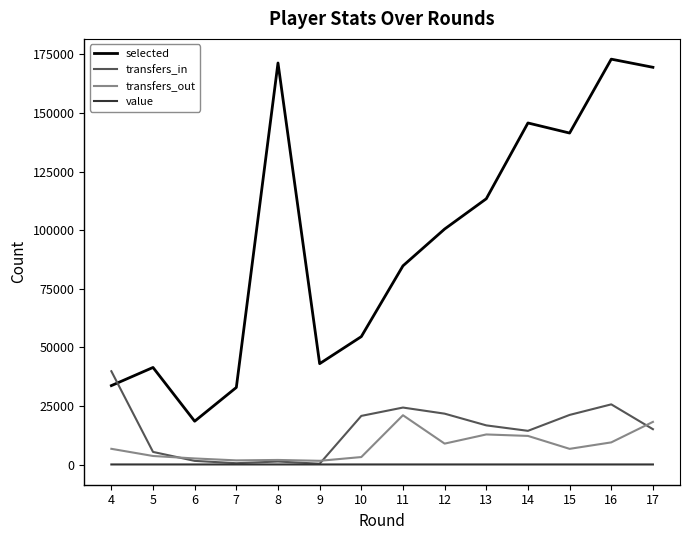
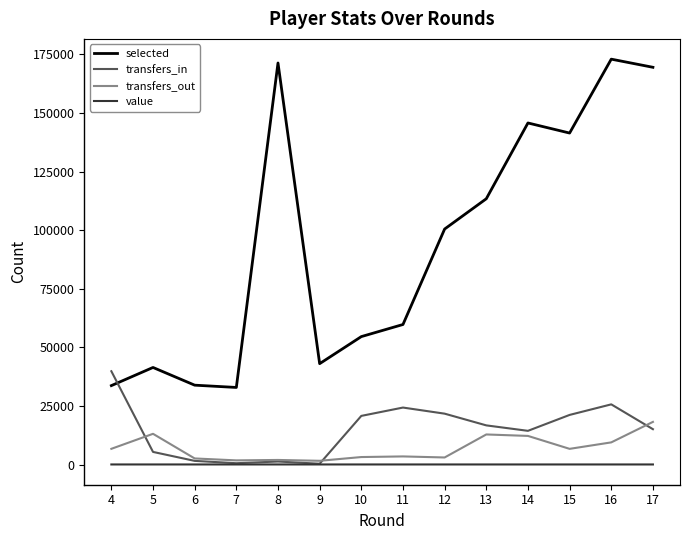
transfers_out, 5: 4000 -> 13000
selected, 6: 18000 -> 34000
selected, 11: 85000 -> 60000
transfers_out, 11: 21000 -> 3000
transfers_out, 12: 9000 -> 3000
